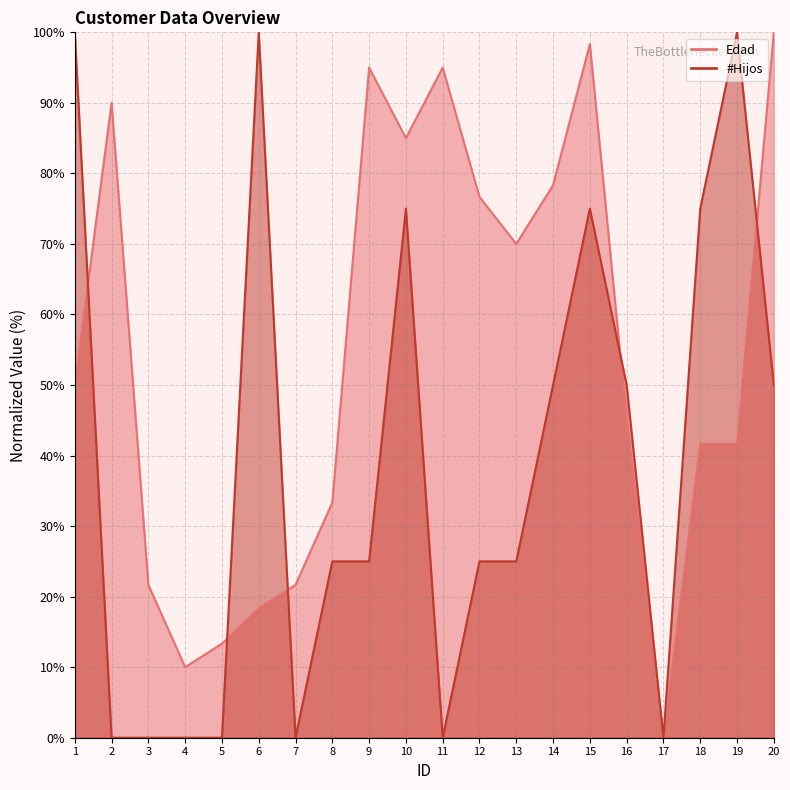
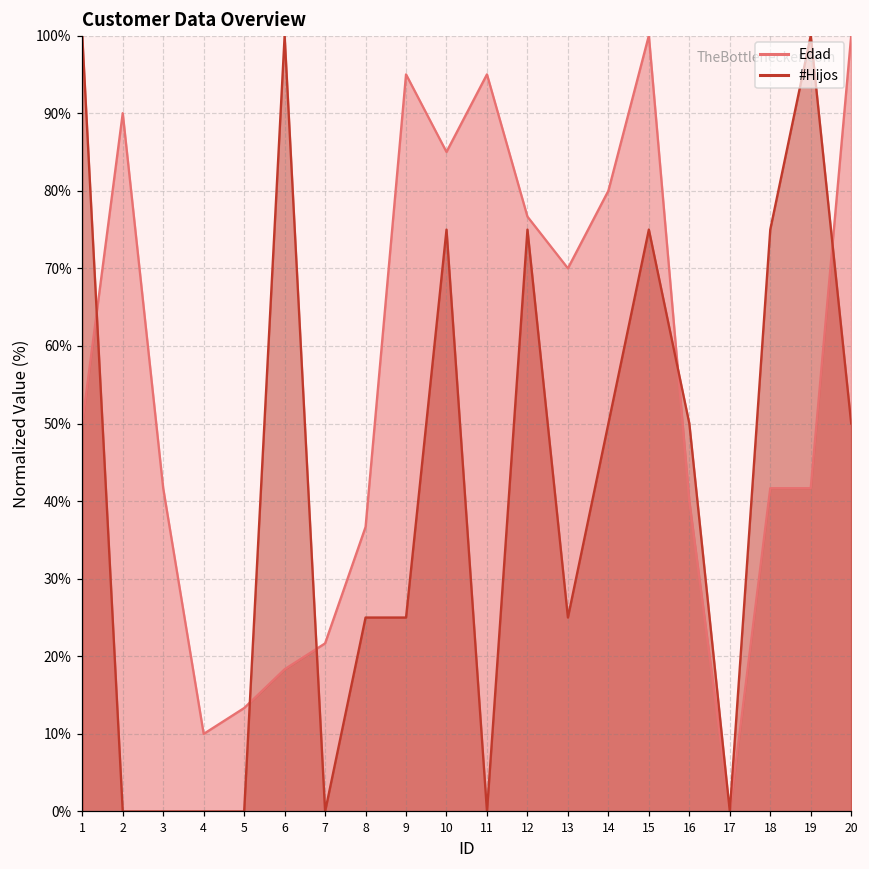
Edad, 3: 22% -> 42%
Edad, 8: 33% -> 37%
#Hijos, 12: 25% -> 75%
Edad, 14: 78% -> 80%
Edad, 15: 98% -> 100%
Edad, 16: 45% -> 40%
